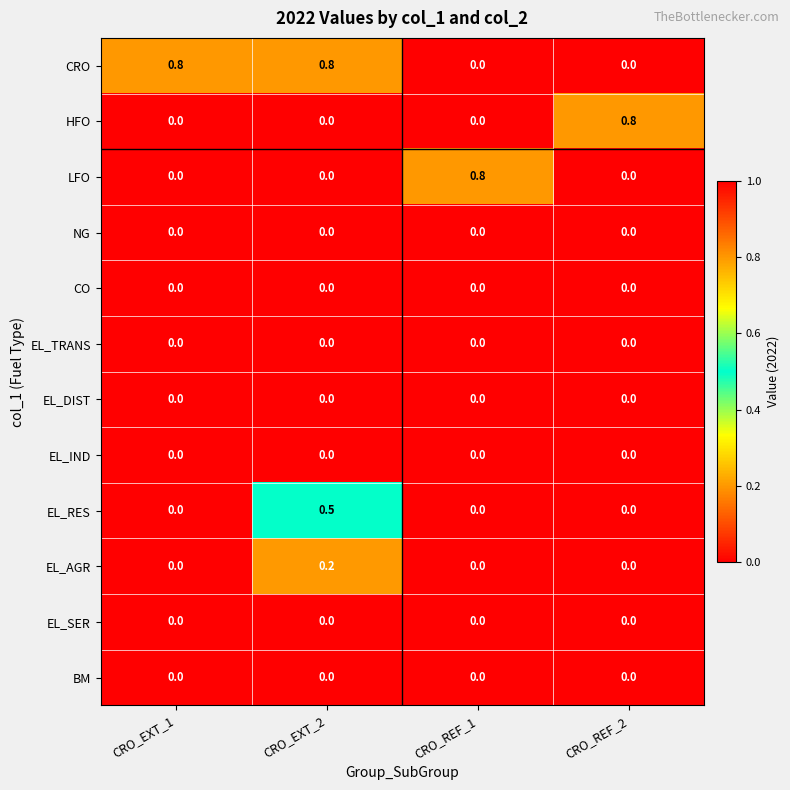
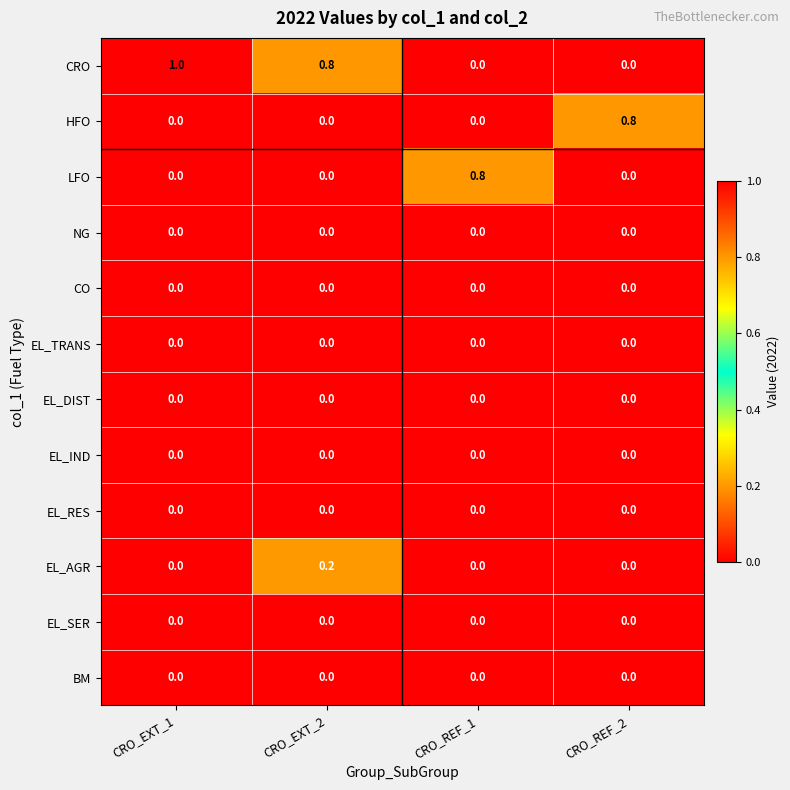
CRO, CRO_EXT_1: 0.8 -> 1.0
EL_RES, CRO_EXT_2: 0.5 -> 0.0
